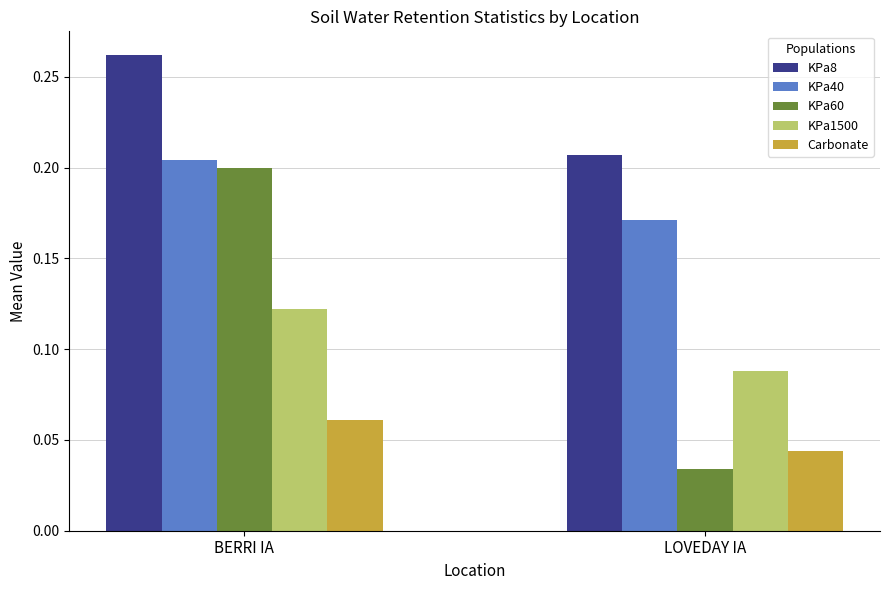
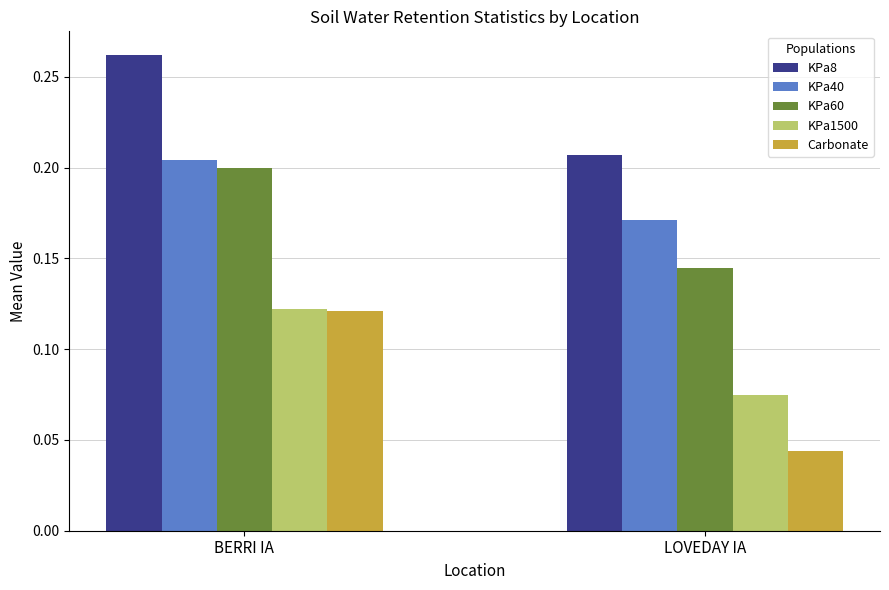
Carbonate, BERRI IA: 0.061 -> 0.121
KPa60, LOVEDAY IA: 0.034 -> 0.145
KPa1500, LOVEDAY IA: 0.088 -> 0.075
